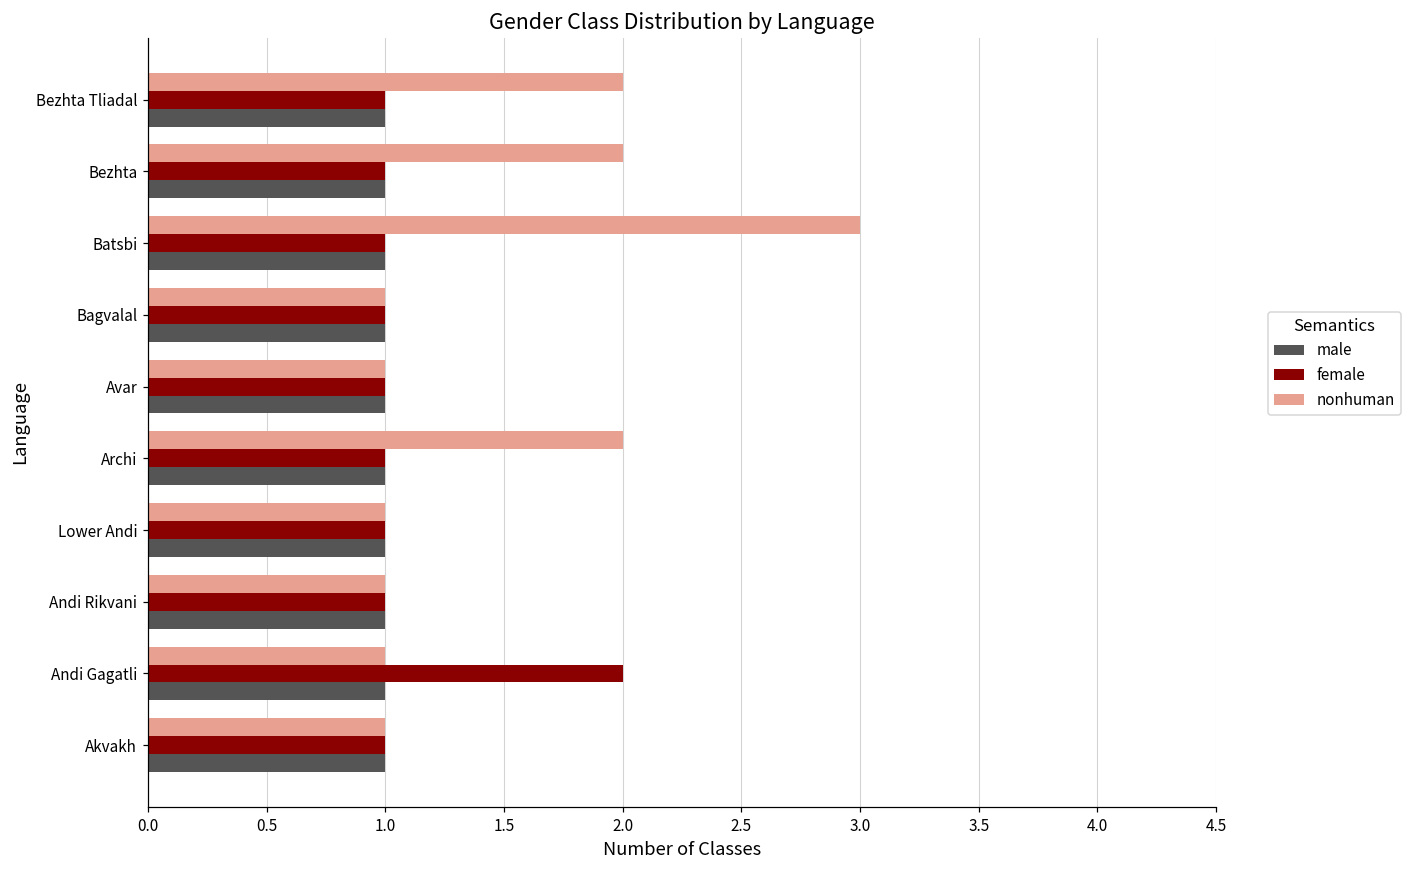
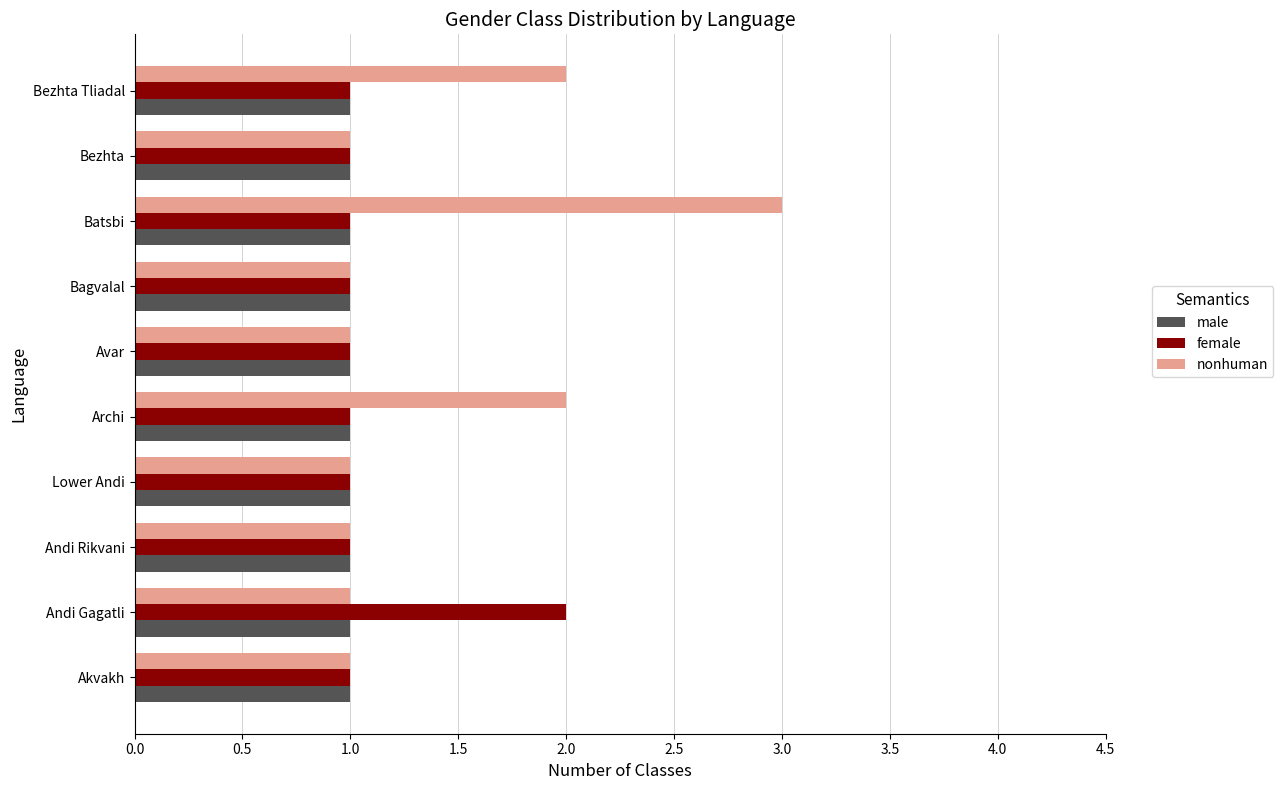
nonhuman, Bezhta: 2 -> 1
